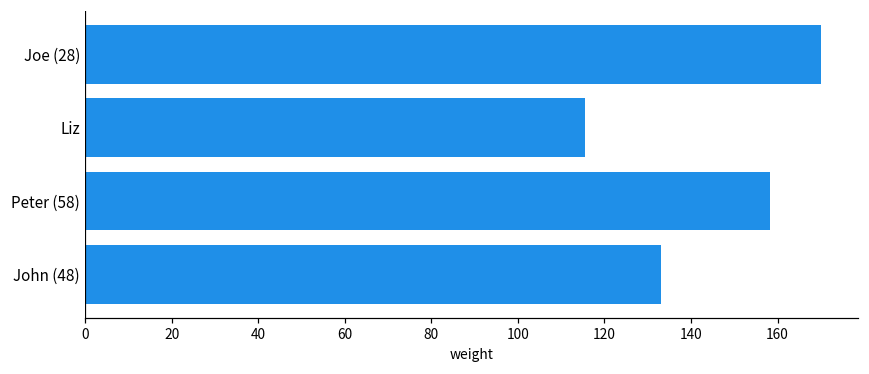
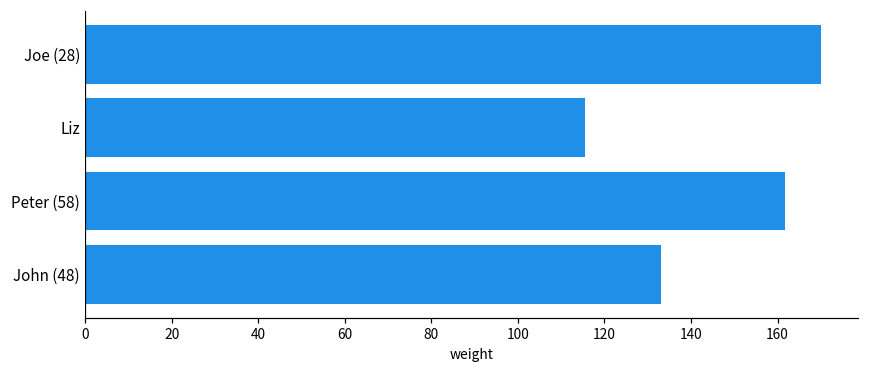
Peter (58): 158 -> 162
